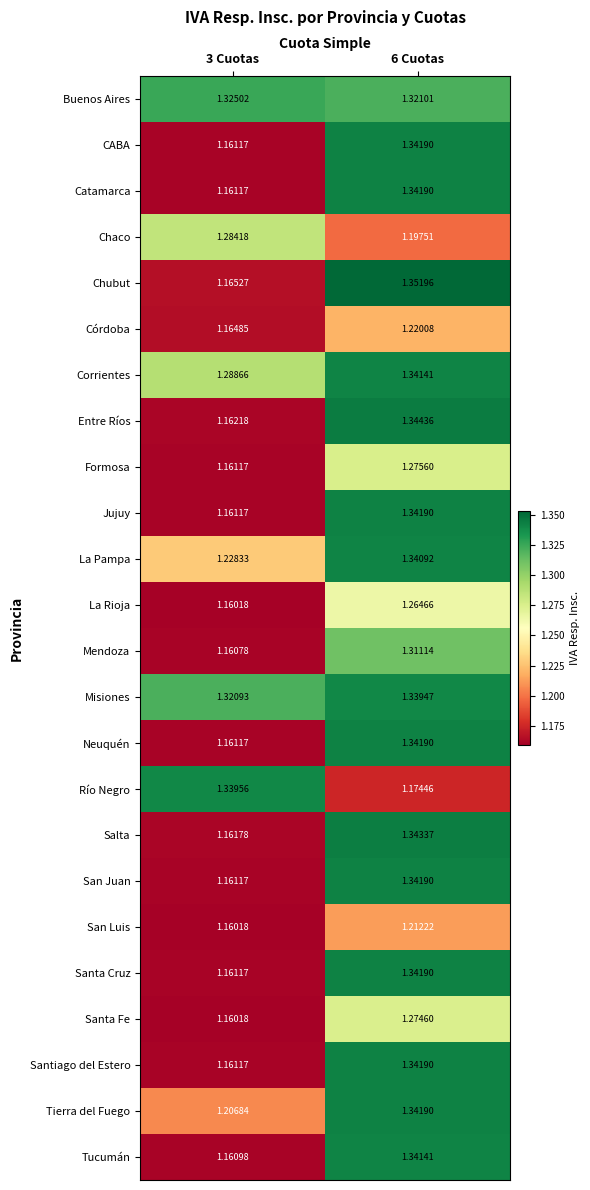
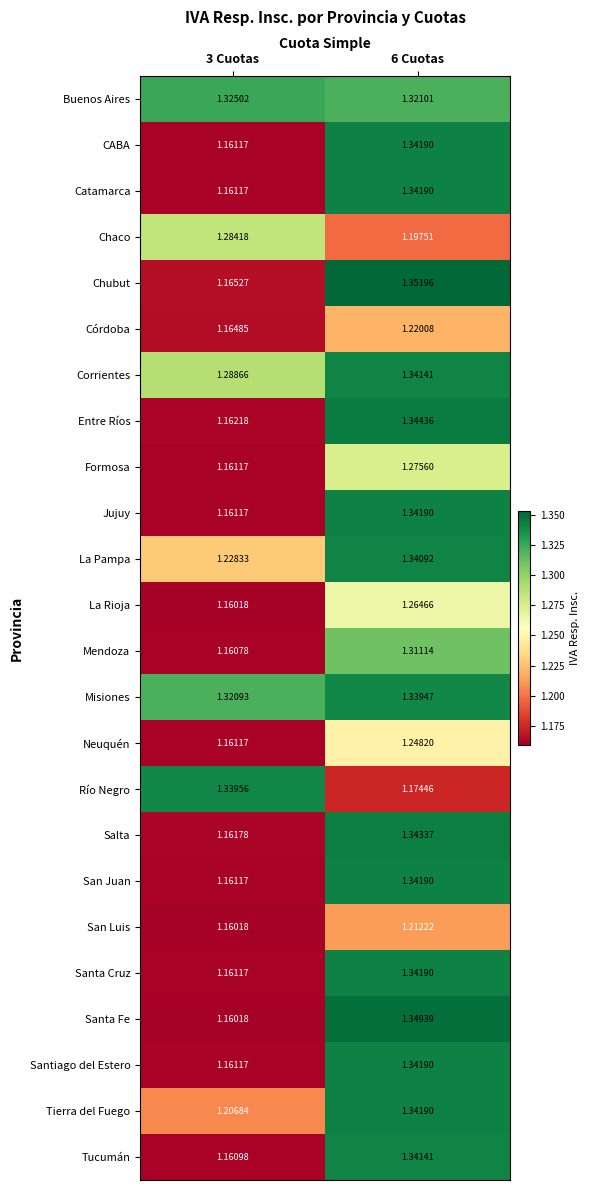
Neuquén, 6 Cuotas: 1.34190 -> 1.24820
Santa Fe, 6 Cuotas: 1.27460 -> 1.34939
